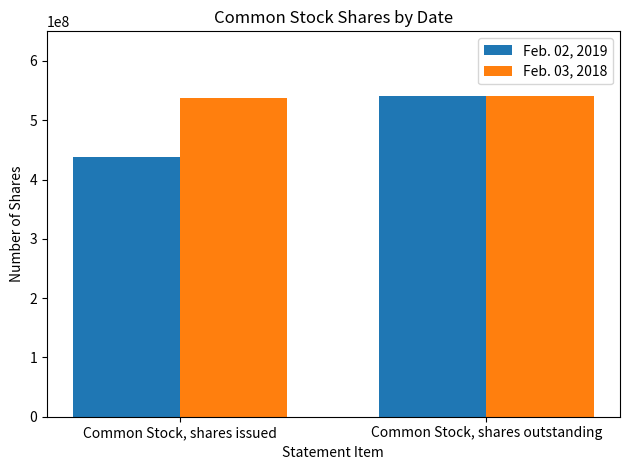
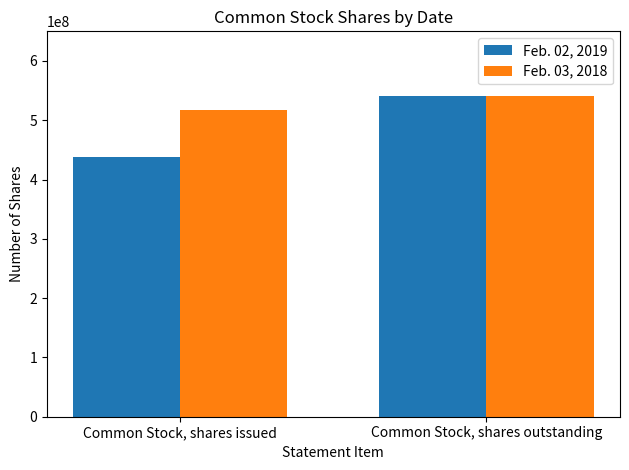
Feb. 03, 2018, Common Stock, shares issued: 540000000 -> 520000000
